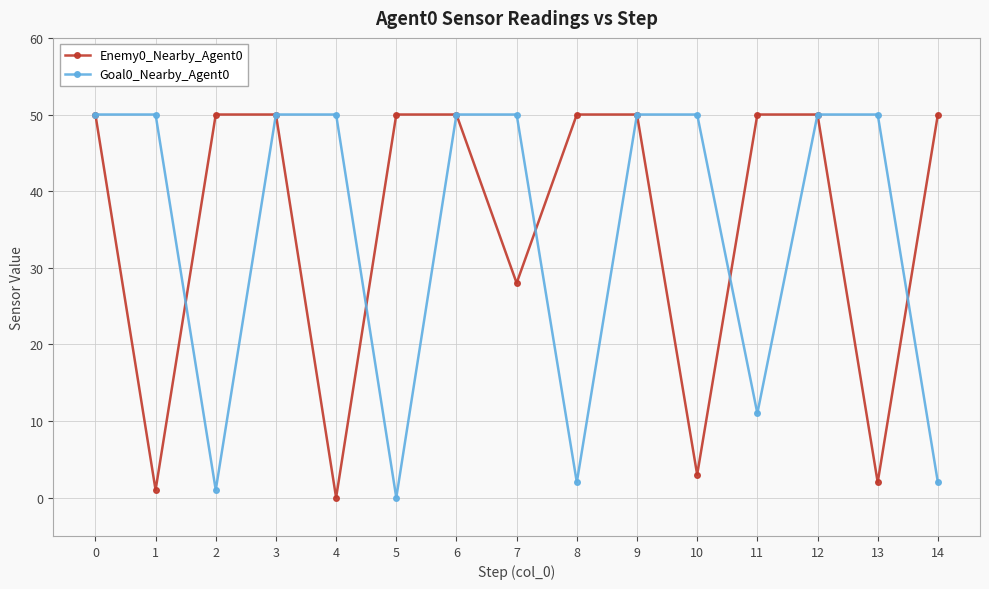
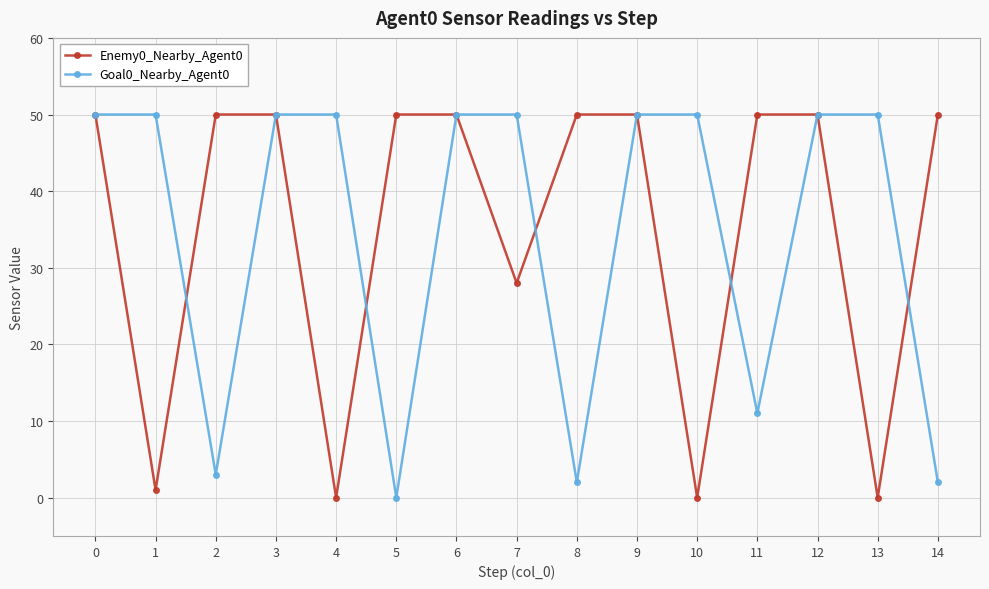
Goal0_Nearby_Agent0, 2: 1 -> 3
Enemy0_Nearby_Agent0, 10: 3 -> 0
Enemy0_Nearby_Agent0, 13: 2 -> 0
